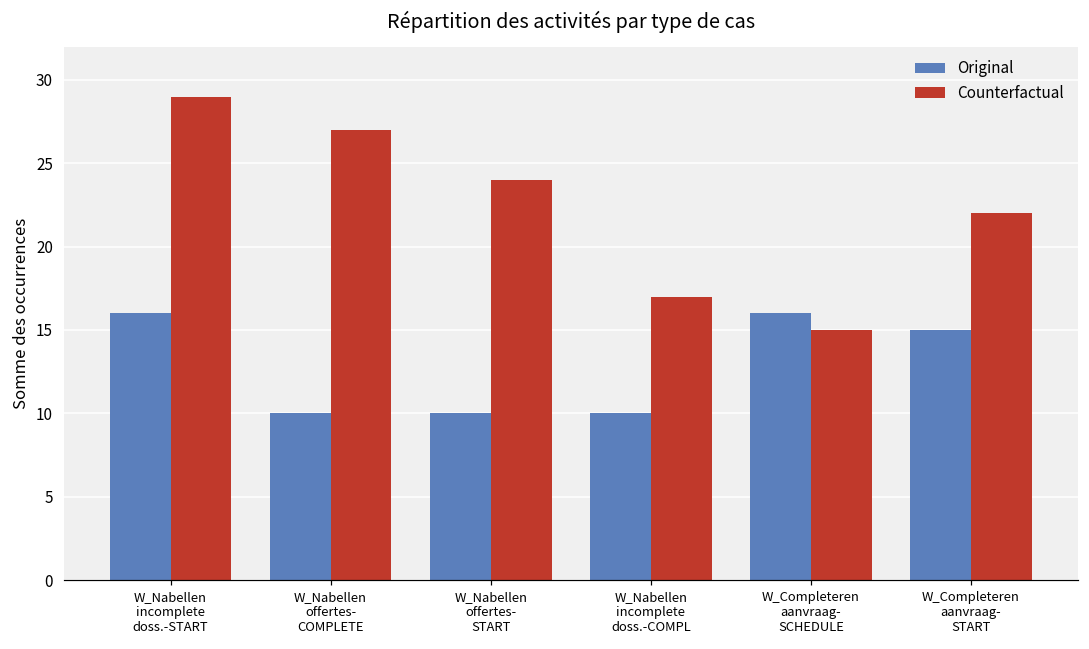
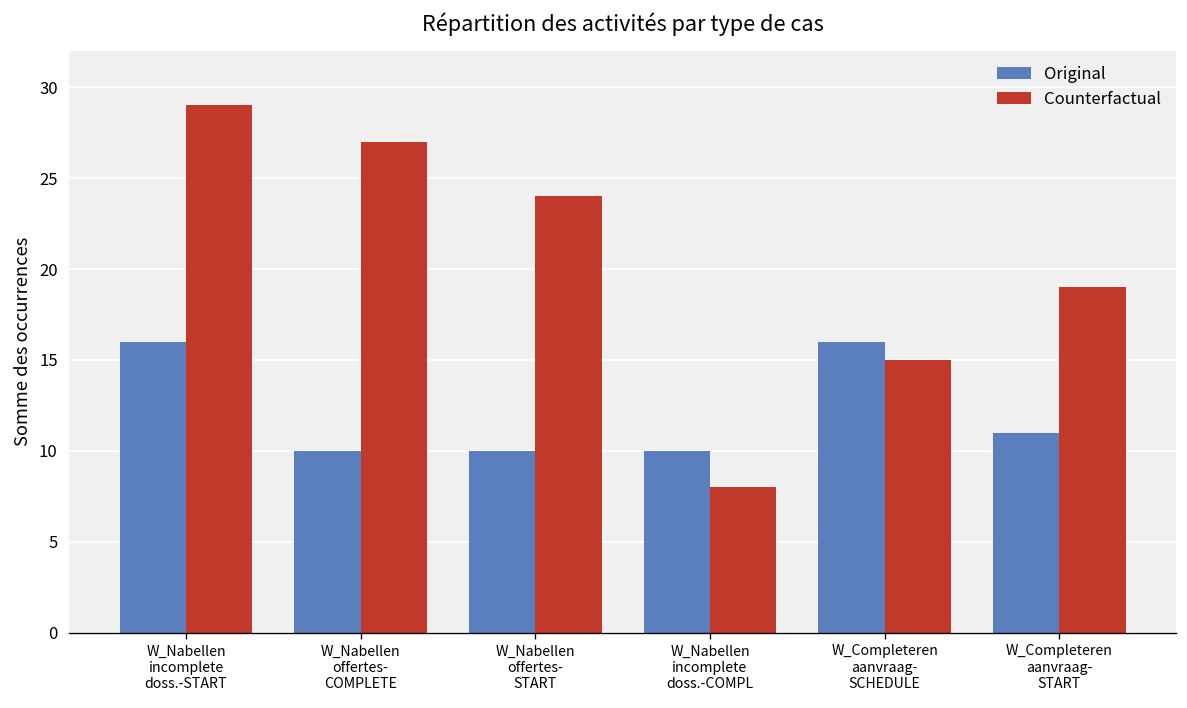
Counterfactual, W_Nabellen incomplete doss.-COMPL: 17 -> 8
Original, W_Completeren aanvraag- START: 15 -> 11
Counterfactual, W_Completeren aanvraag- START: 22 -> 19
